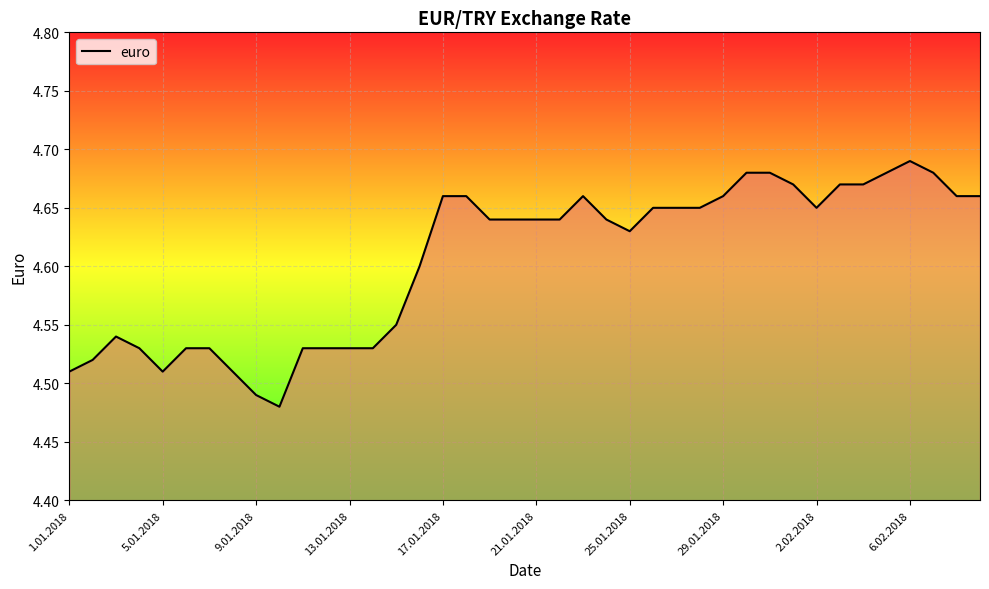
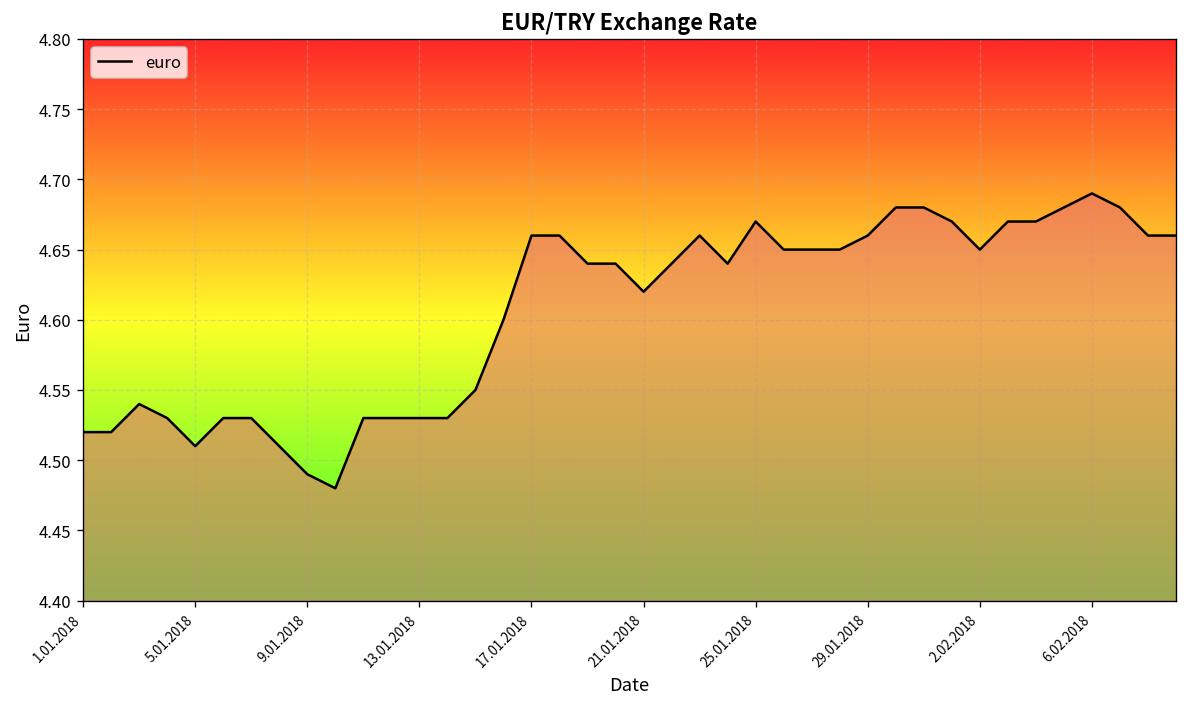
1.01.2018: 4.51 -> 4.52
21.01.2018: 4.64 -> 4.62
25.01.2018: 4.63 -> 4.67
